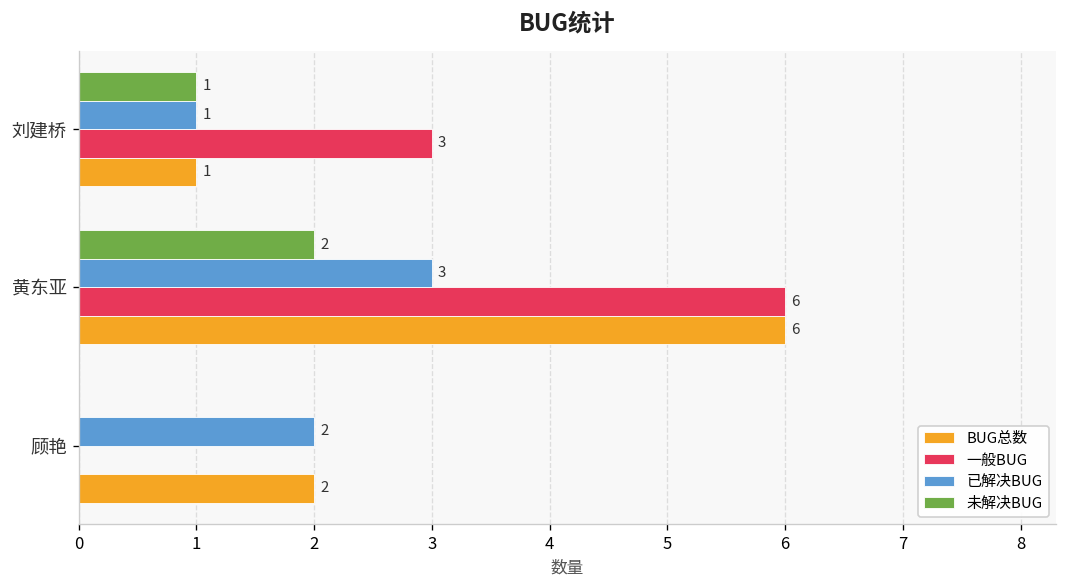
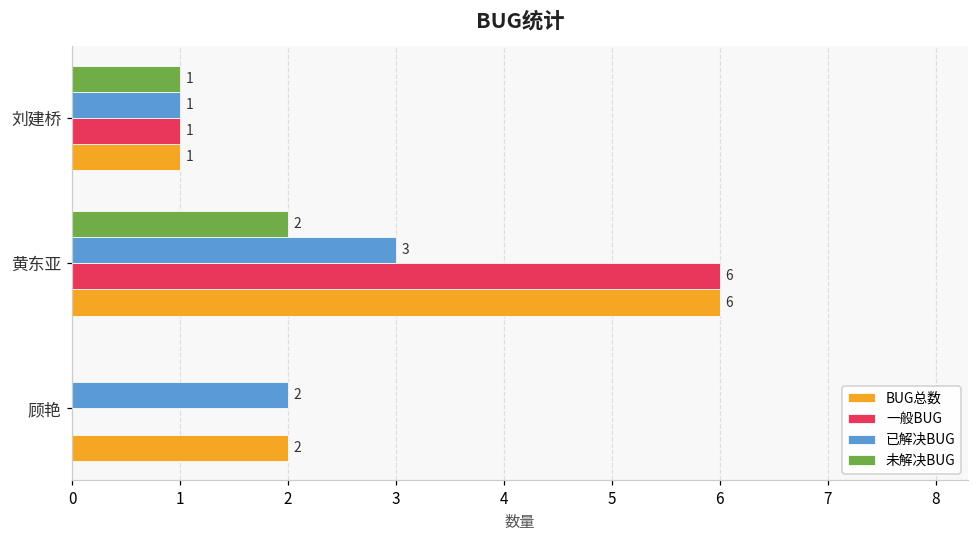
一般BUG, 刘建桥: 3 -> 1
